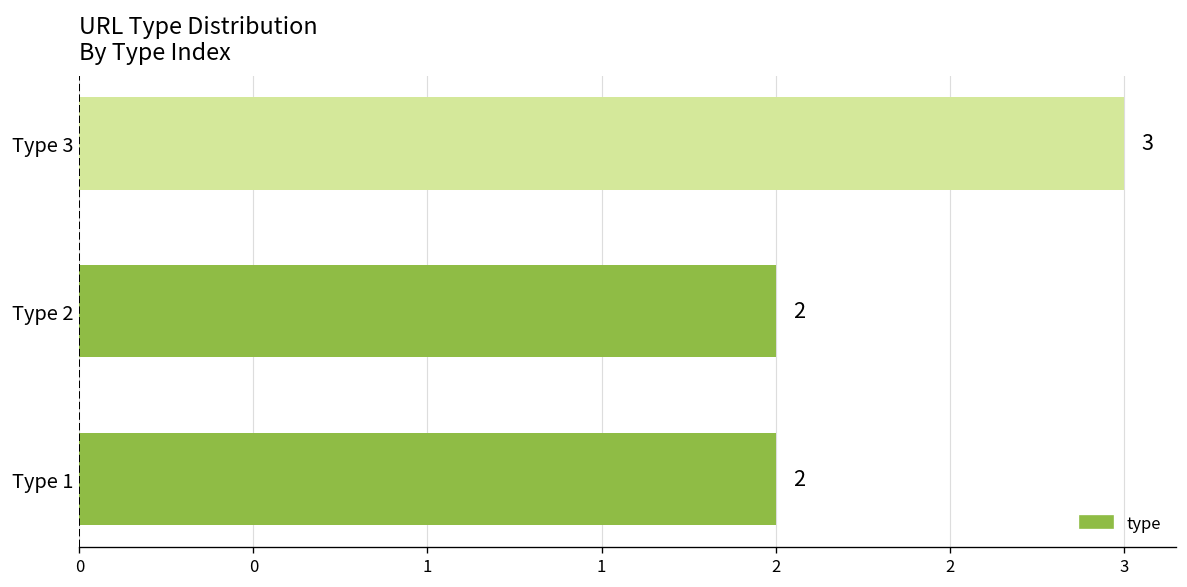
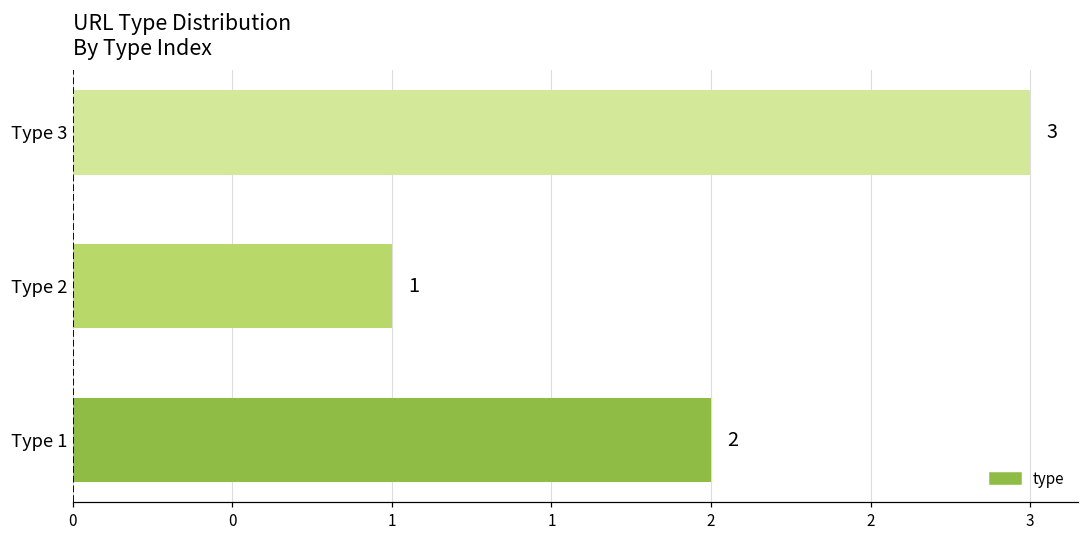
Type 2: 2 -> 1
